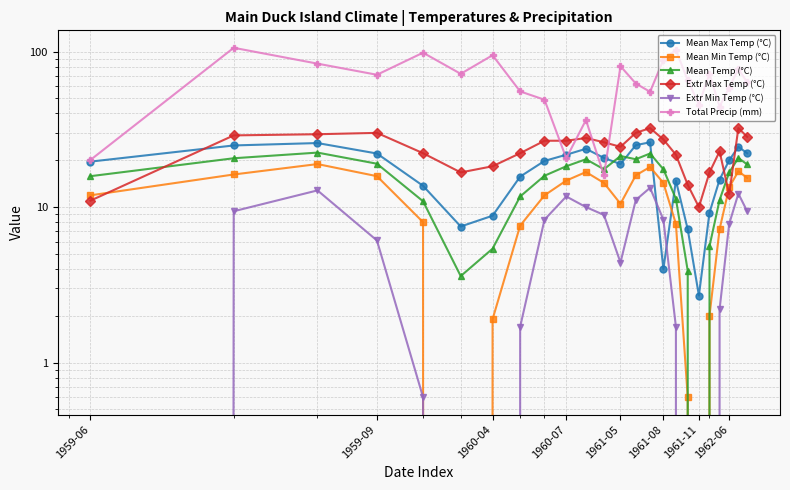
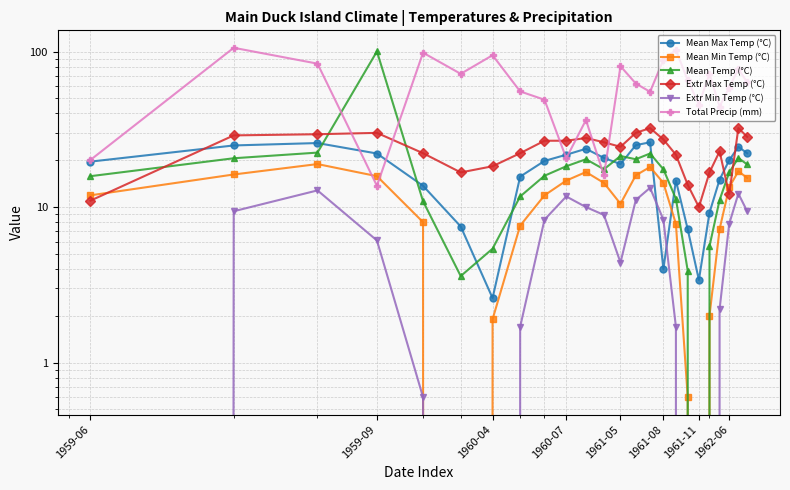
Mean Temp (°C), 1959-09: 19 -> 100
Total Precip (mm), 1959-09: 70 -> 14
Mean Max Temp (°C), 1960-04: 9 -> 2.6
Mean Max Temp (°C), 1961-11: 2.7 -> 3.4
